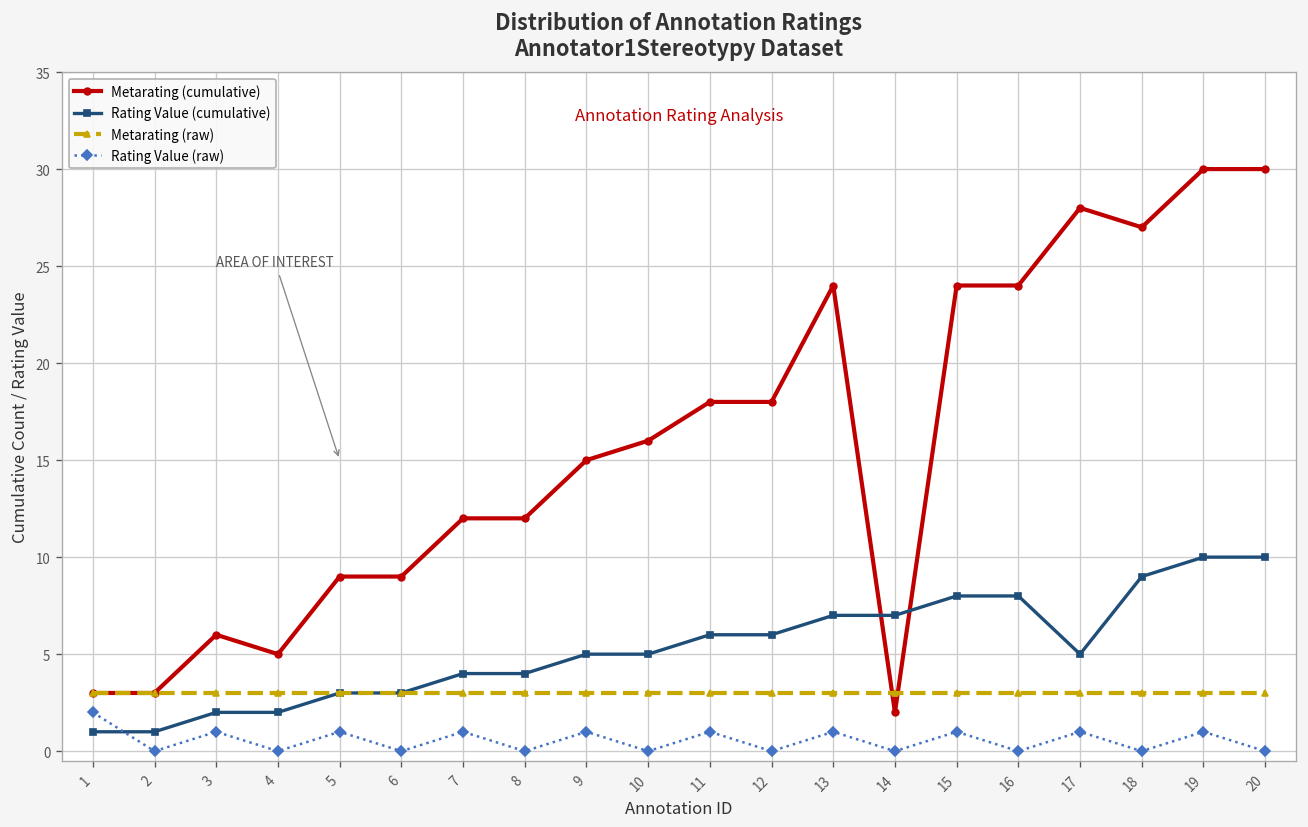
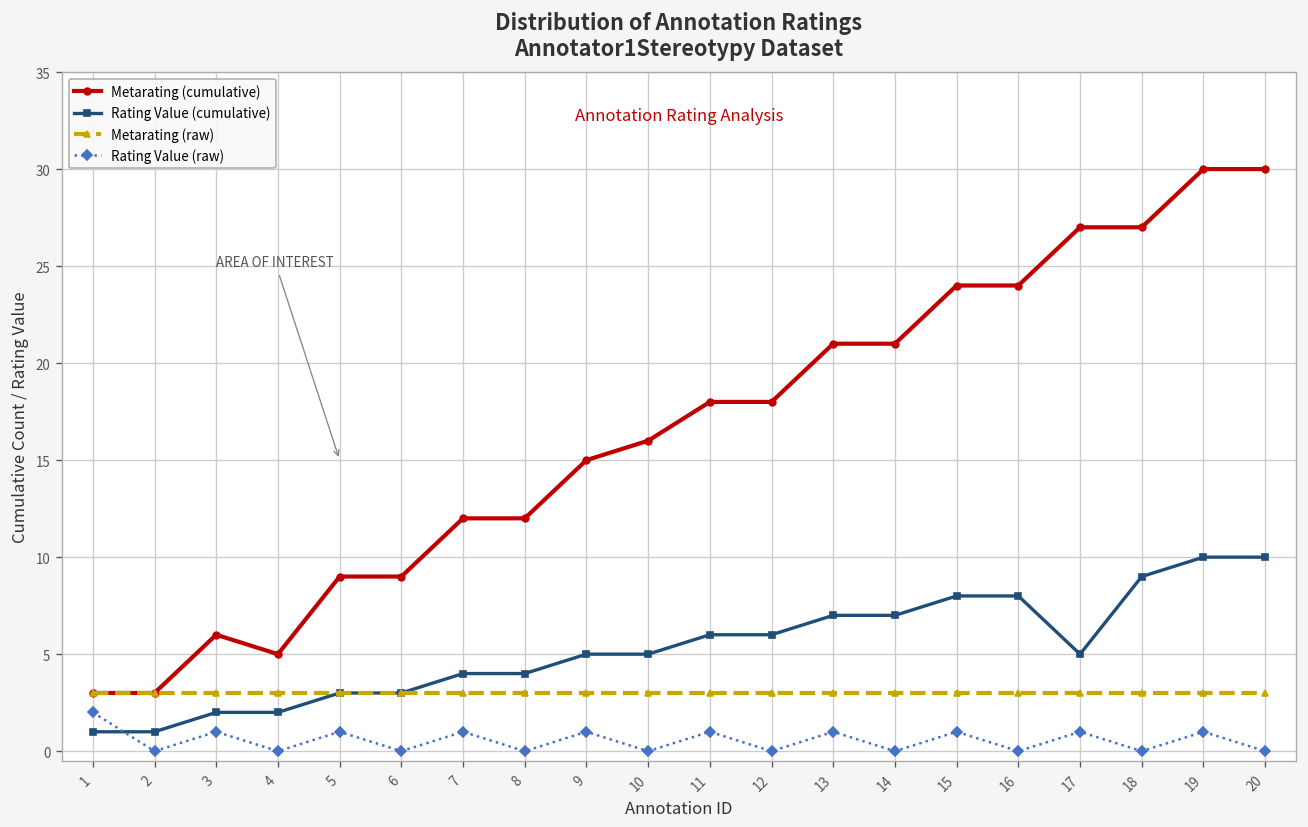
Metarating (cumulative), 13: 24 -> 21
Metarating (cumulative), 14: 2 -> 21
Metarating (cumulative), 17: 28 -> 27
